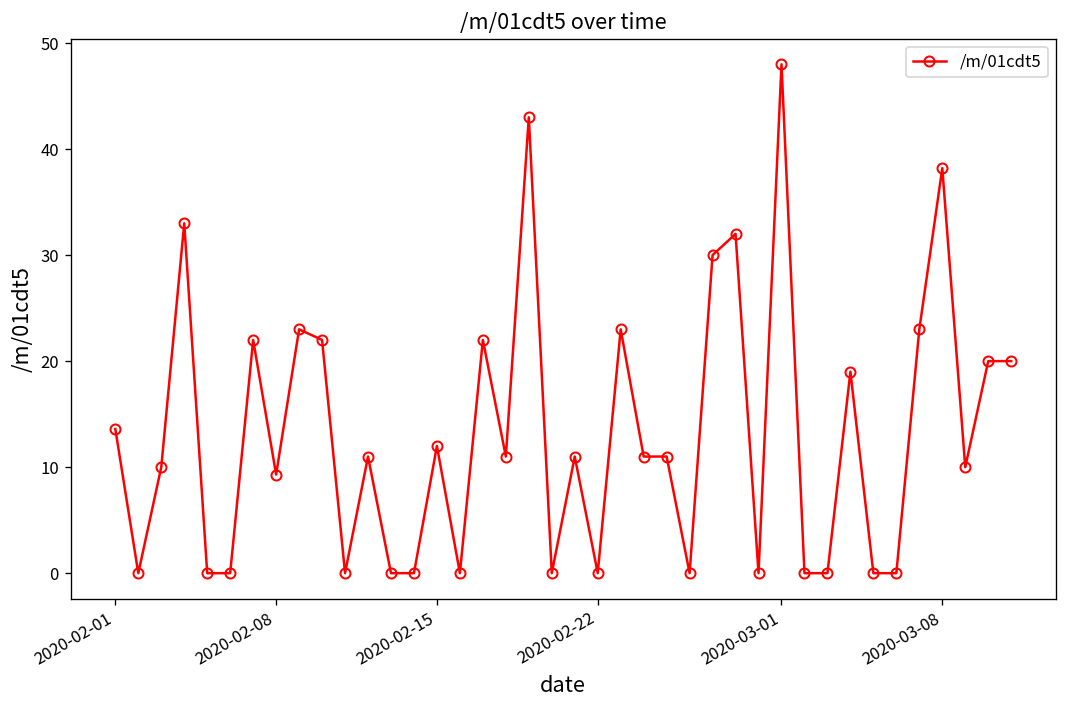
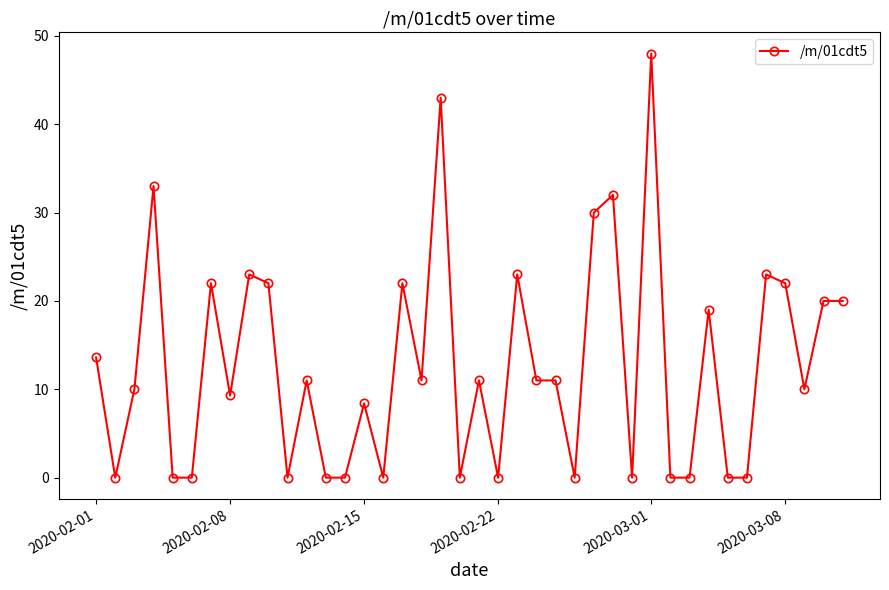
2020-02-15: 12 -> 8
2020-03-08: 38 -> 22
